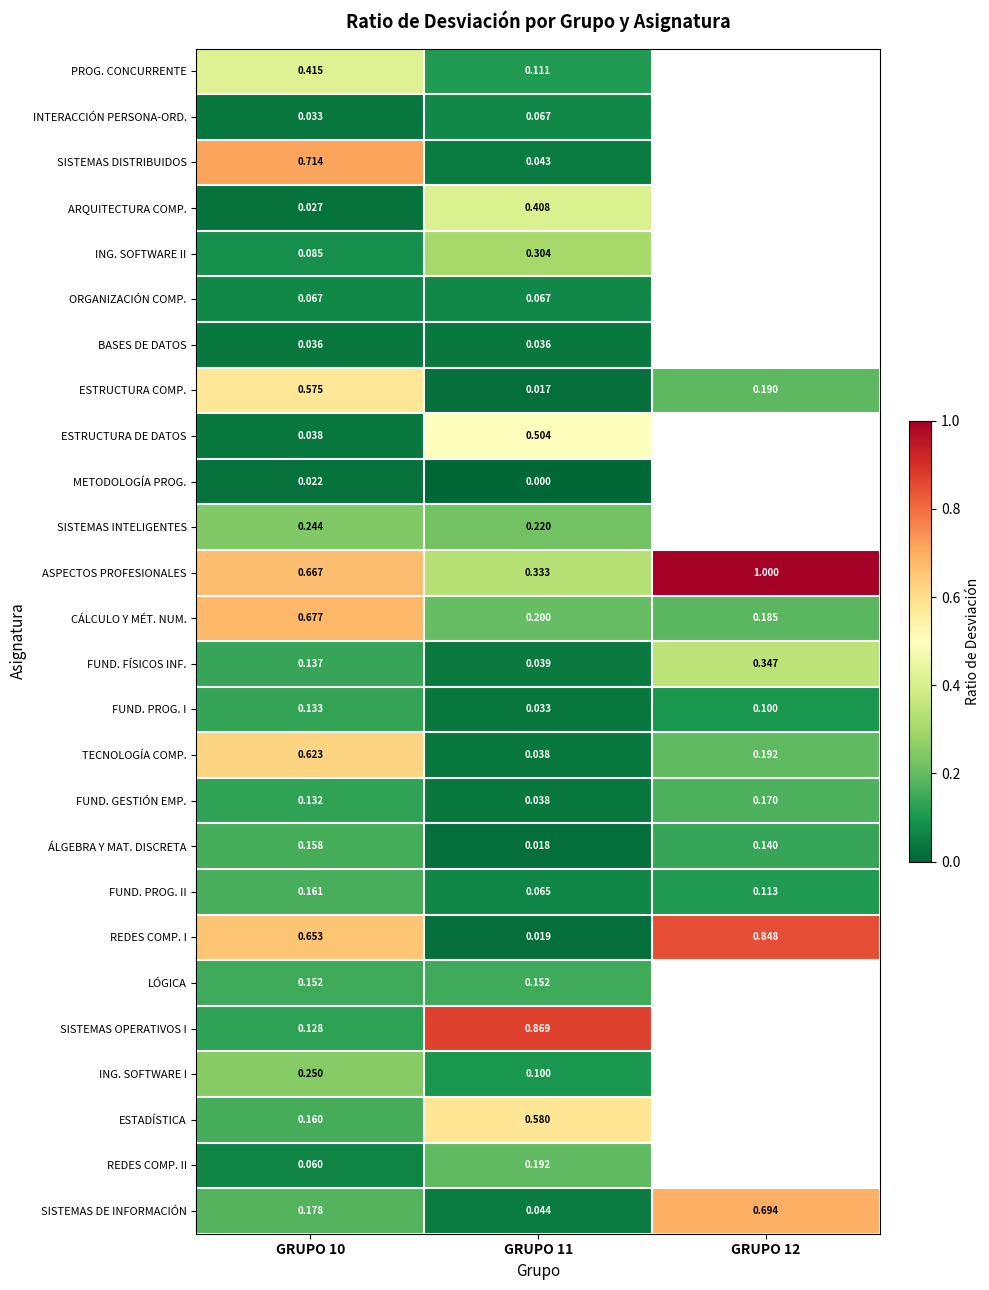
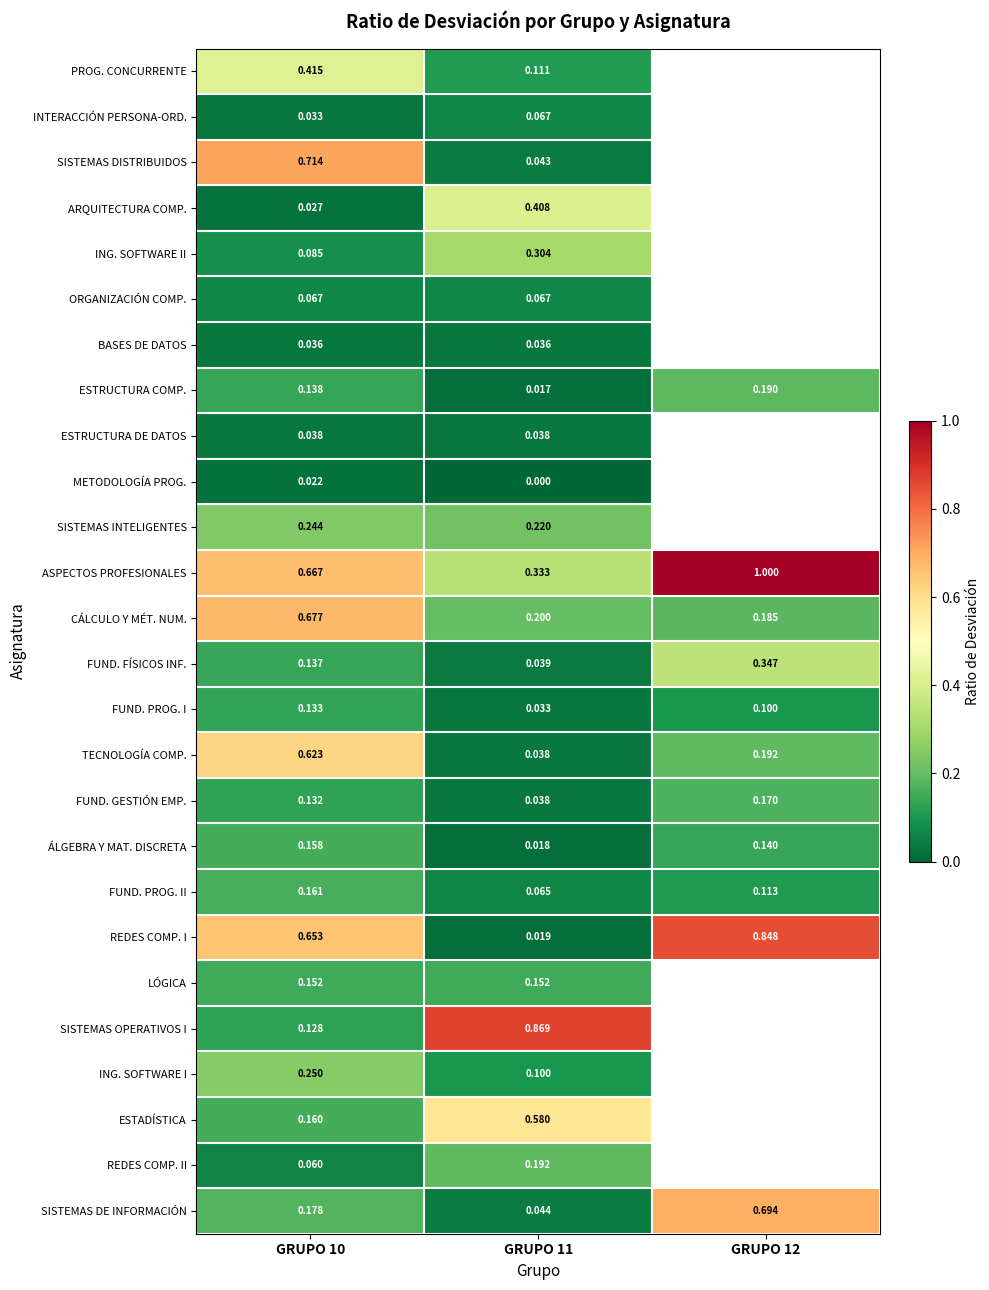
ESTRUCTURA COMP., GRUPO 10: 0.575 -> 0.138
ESTRUCTURA DE DATOS, GRUPO 11: 0.504 -> 0.038
